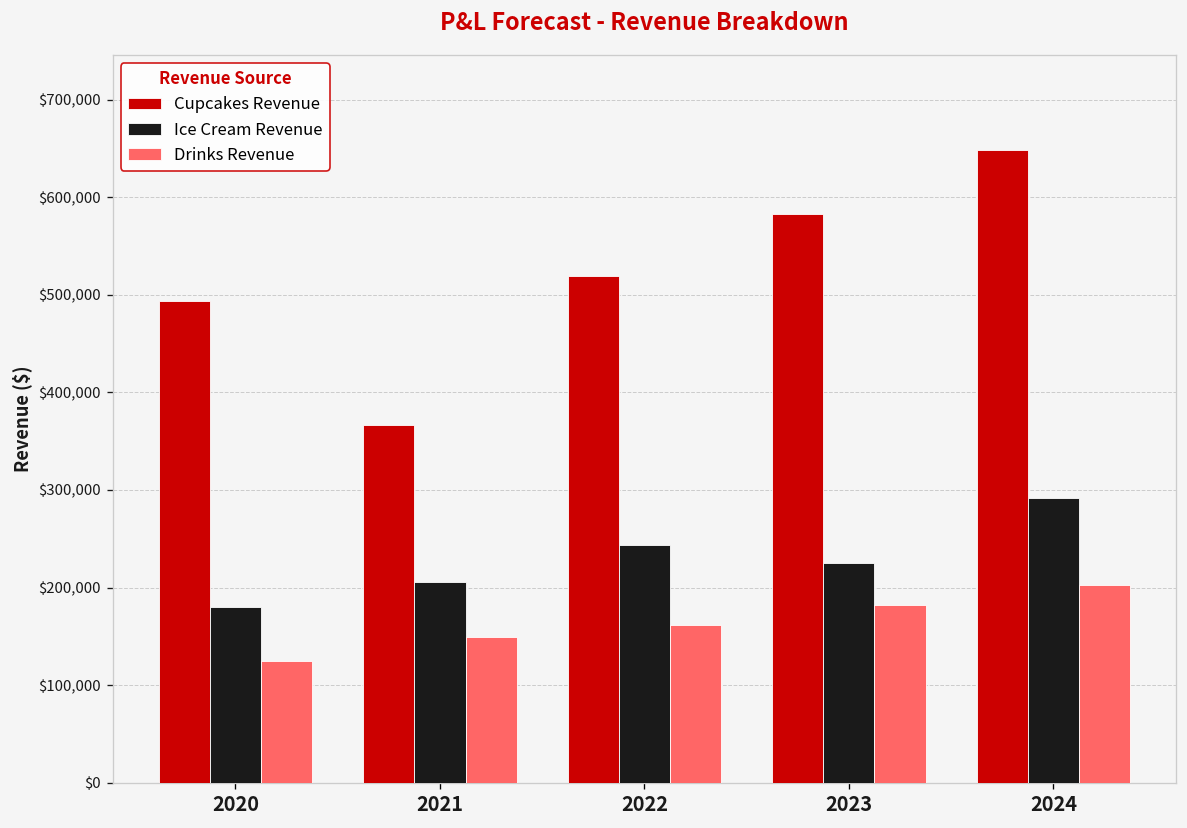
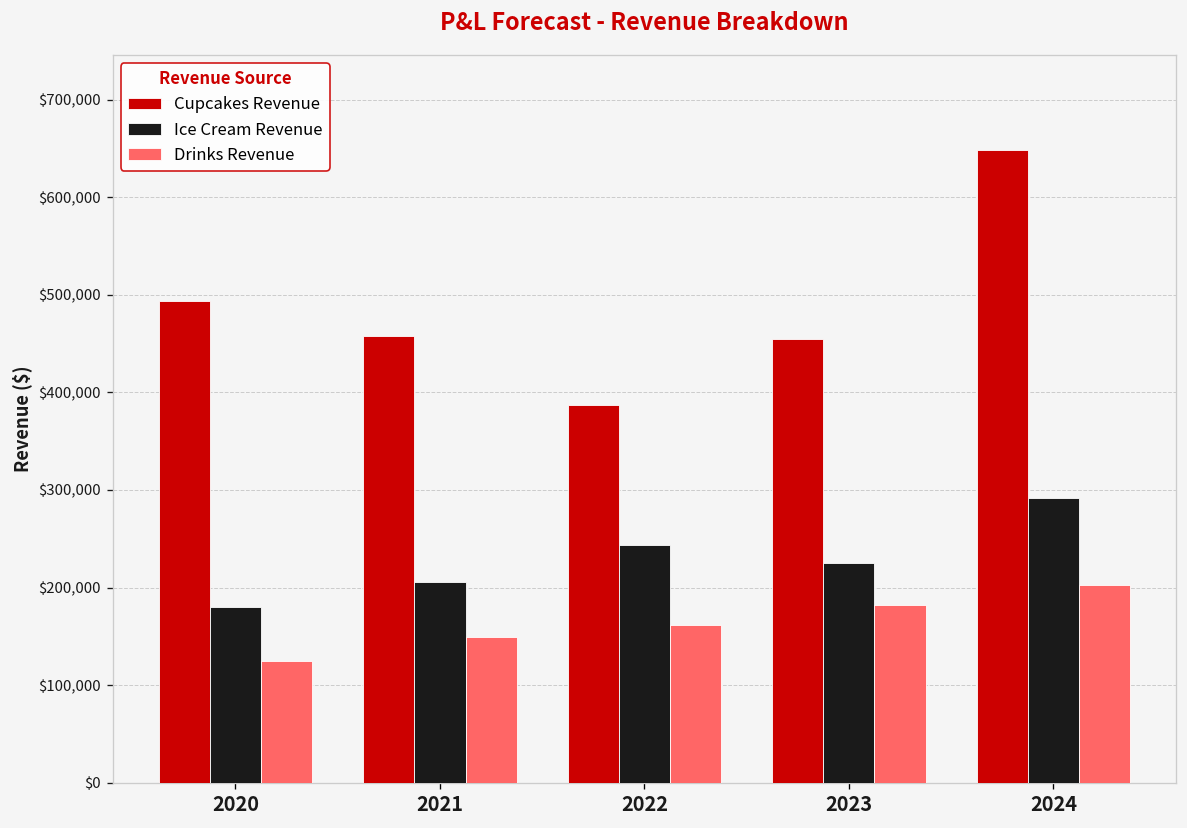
Cupcakes Revenue, 2021: $370,000 -> $460,000
Cupcakes Revenue, 2022: $520,000 -> $390,000
Cupcakes Revenue, 2023: $580,000 -> $450,000
